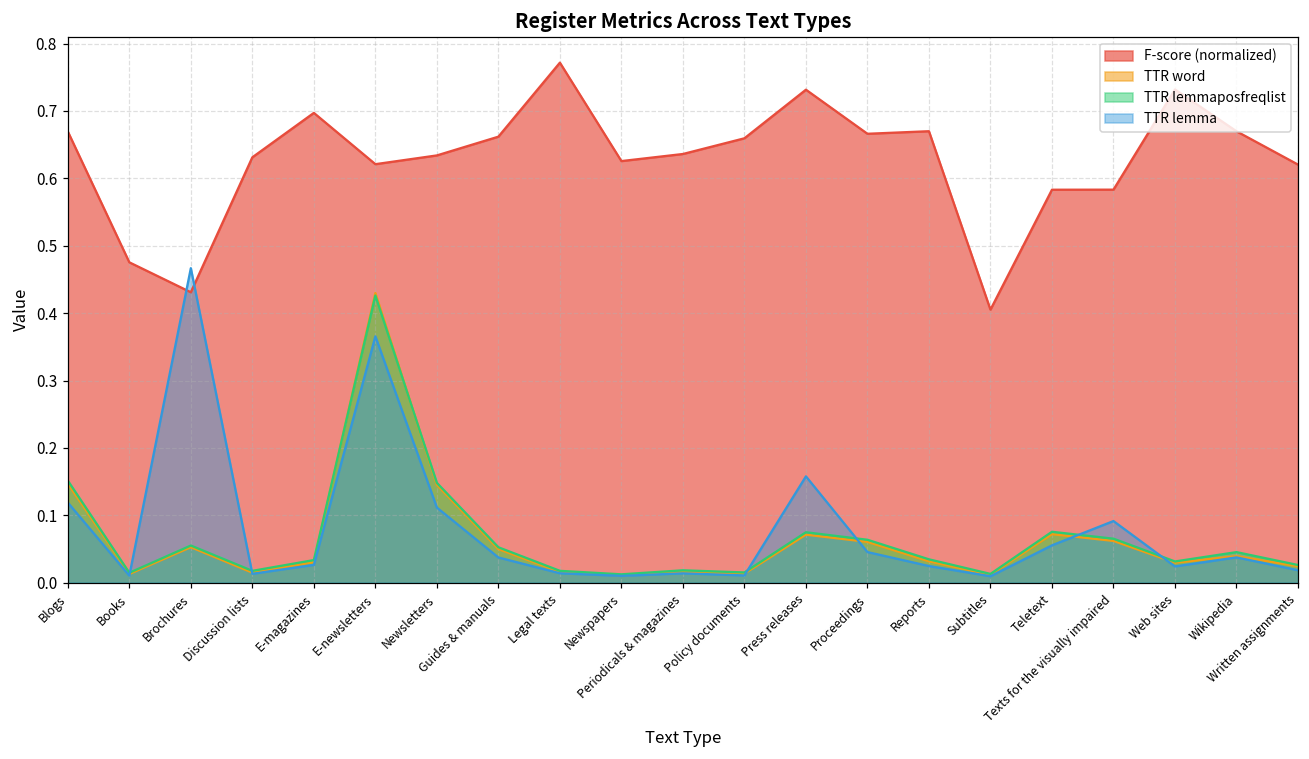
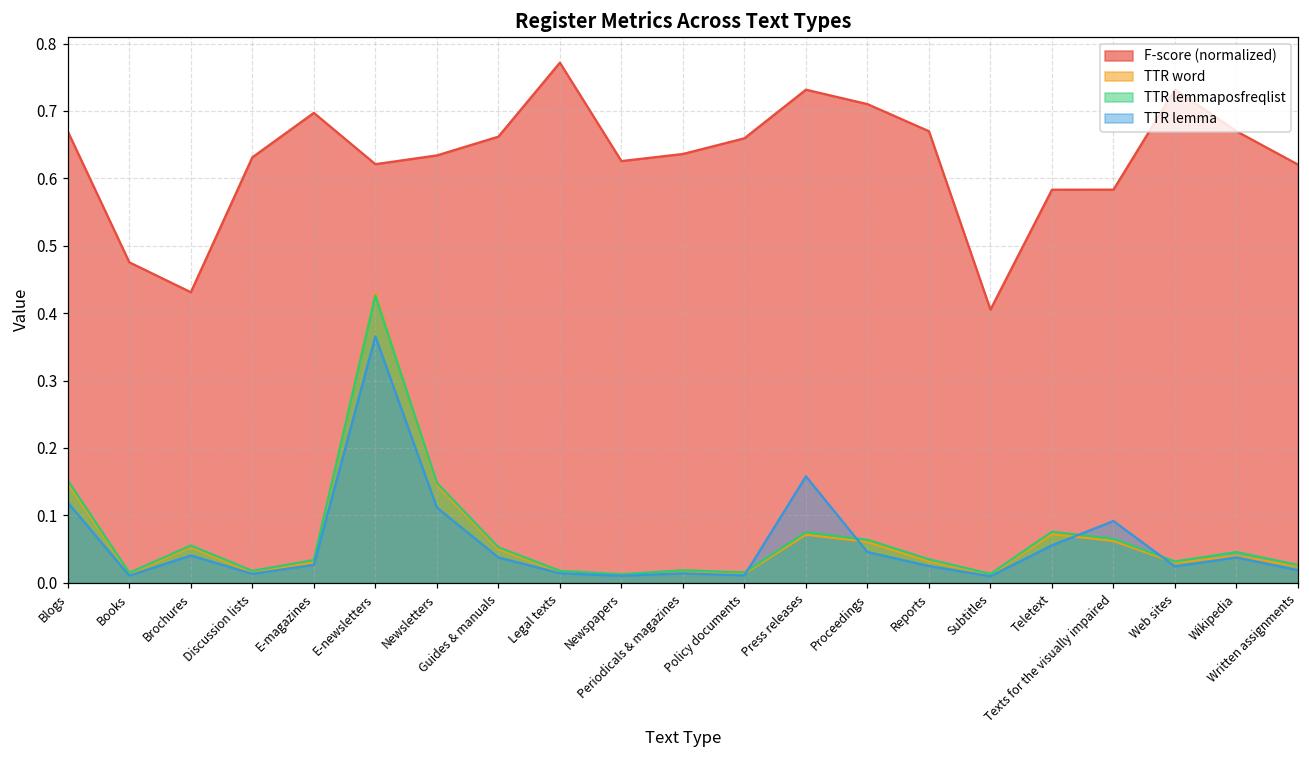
TTR lemma, Brochures: 0.47 -> 0.04
F-score (normalized), Proceedings: 0.67 -> 0.71
